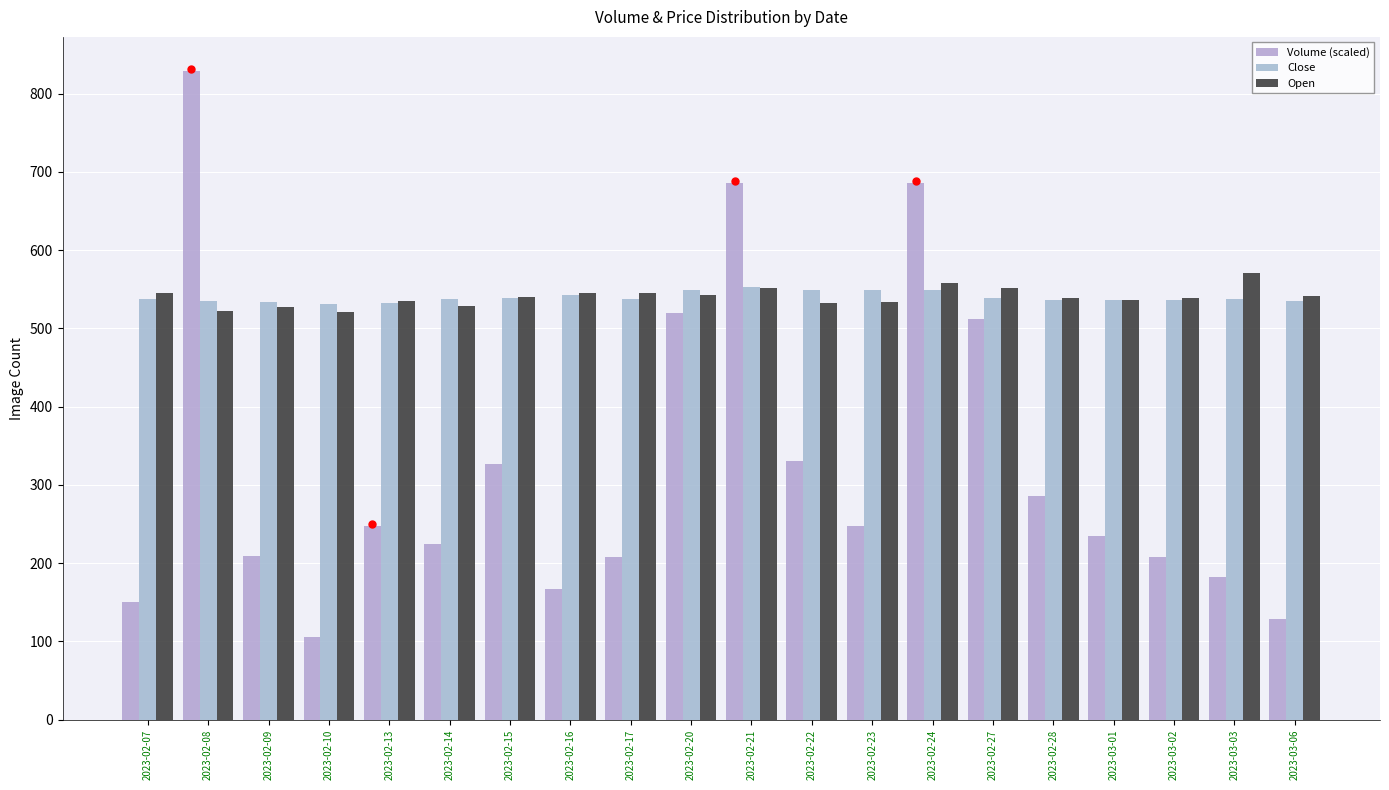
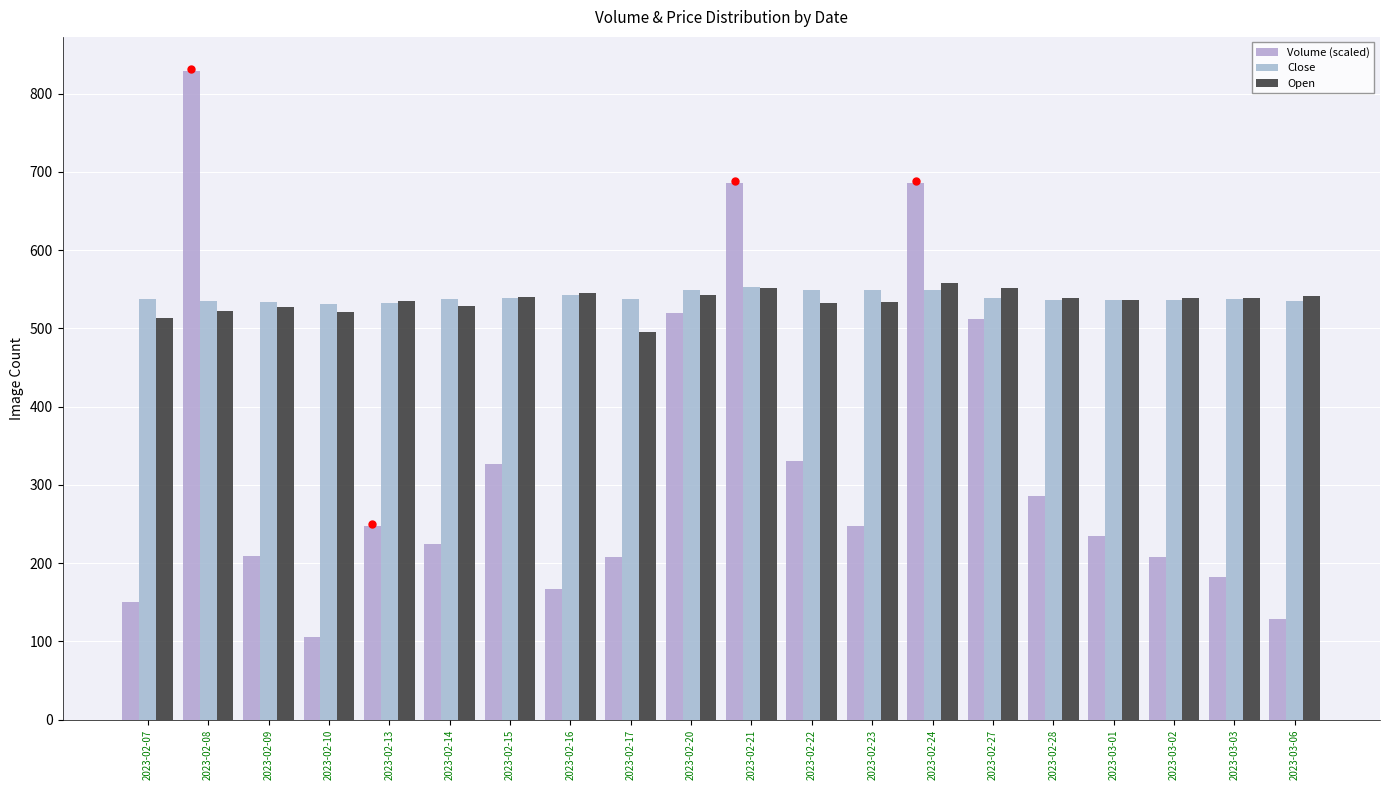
Open, 2023-02-07: 550 -> 510
Open, 2023-02-17: 550 -> 500
Open, 2023-03-03: 570 -> 540
